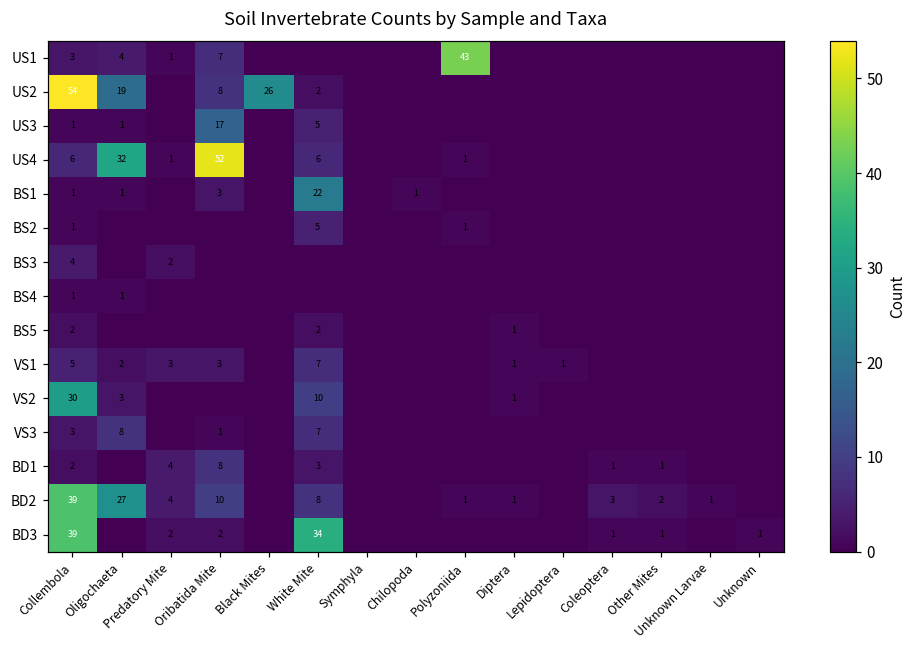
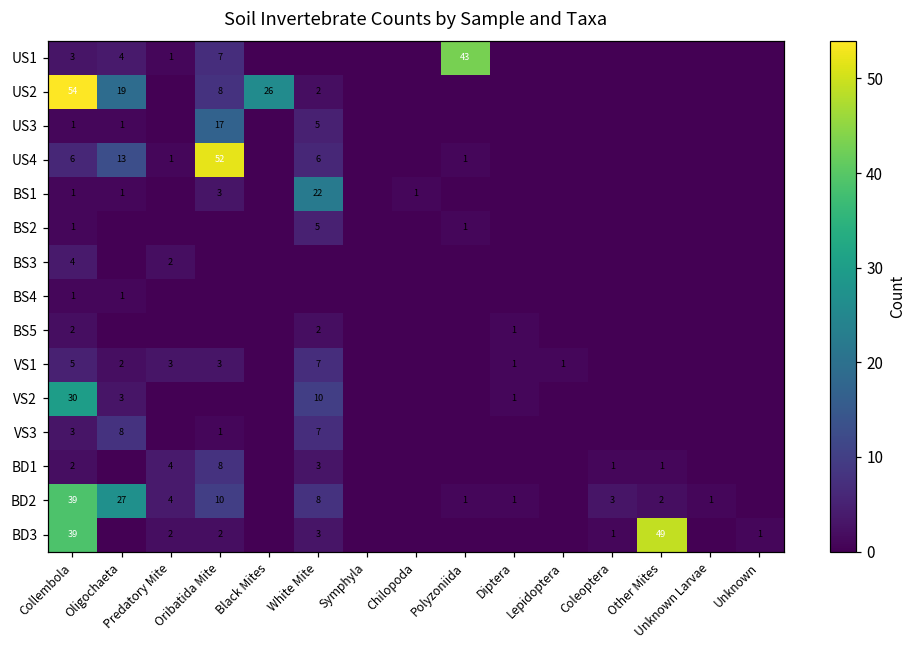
US4, Oligochaeta: 32 -> 13
BD3, White Mite: 34 -> 3
BD3, Other Mites: 1 -> 49
